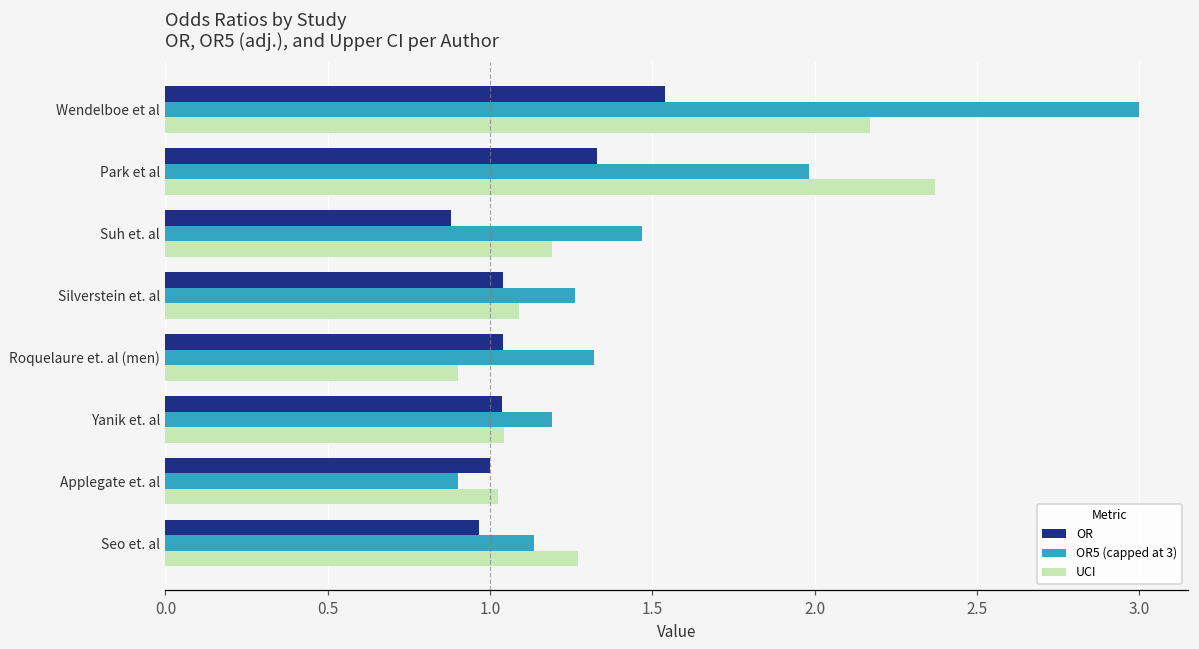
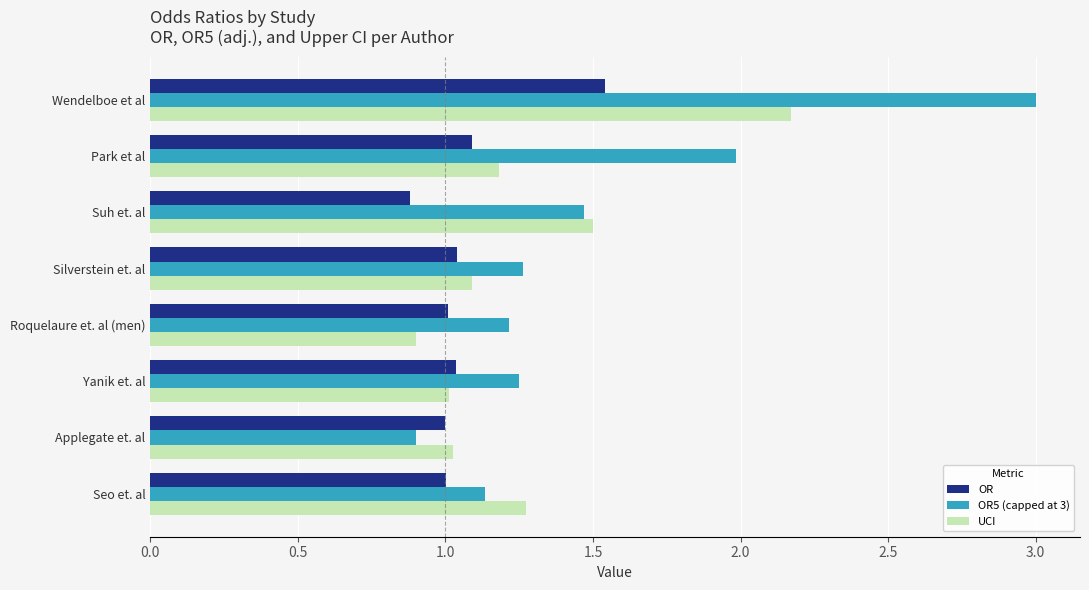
OR, Park et al: 1.33 -> 1.09
UCI, Park et al: 2.37 -> 1.18
UCI, Suh et. al: 1.19 -> 1.50
OR, Roquelaure et. al (men): 1.04 -> 1.01
OR5 (capped at 3), Roquelaure et. al (men): 1.32 -> 1.22
OR5 (capped at 3), Yanik et. al: 1.19 -> 1.25
UCI, Yanik et. al: 1.04 -> 1.01
OR, Seo et. al: 0.96 -> 1.00
